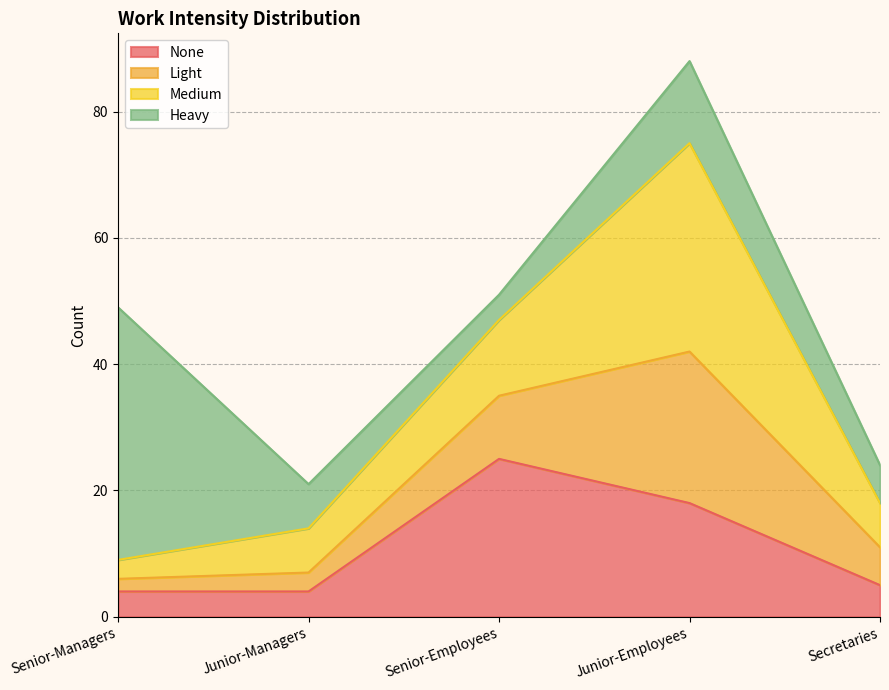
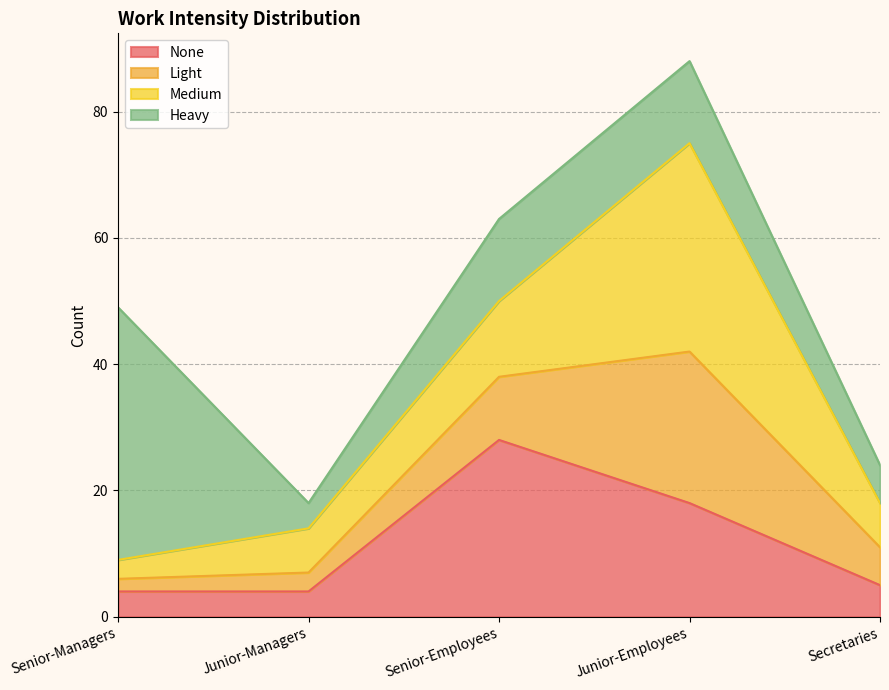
Heavy, Junior-Managers: 7 -> 4
None, Senior-Employees: 25 -> 28
Heavy, Senior-Employees: 4 -> 13
